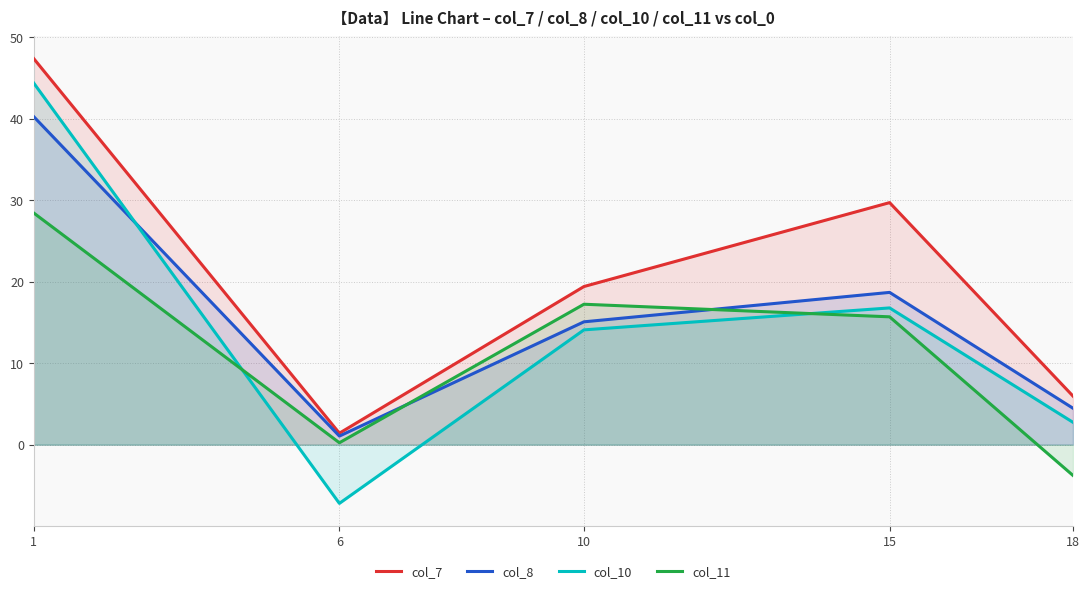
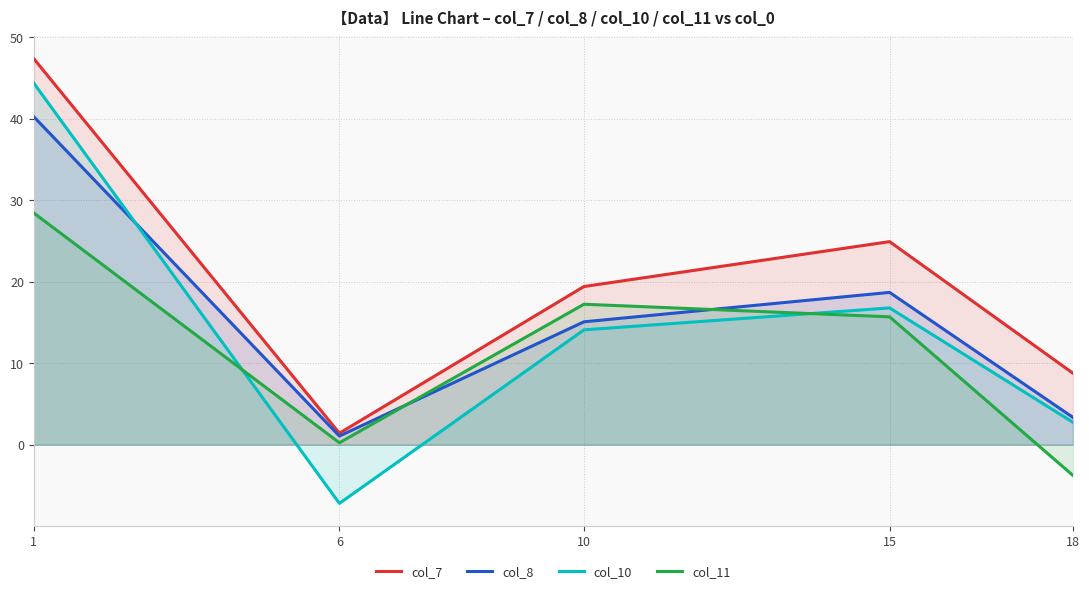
col_7, 15: 30 -> 25
col_7, 18: 6 -> 9
col_8, 18: 4 -> 3
